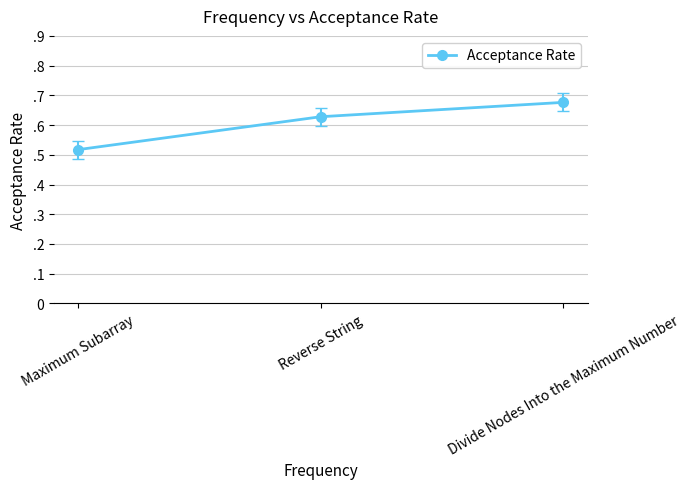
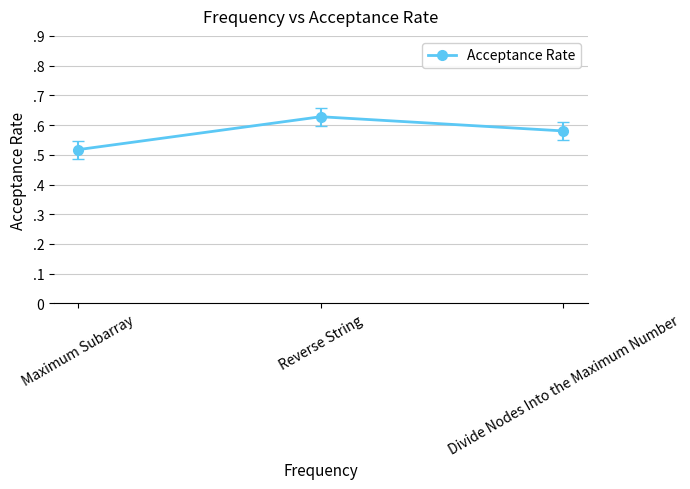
Acceptance Rate, Divide Nodes Into the Maximum Number: .6.8 -> .5.8
